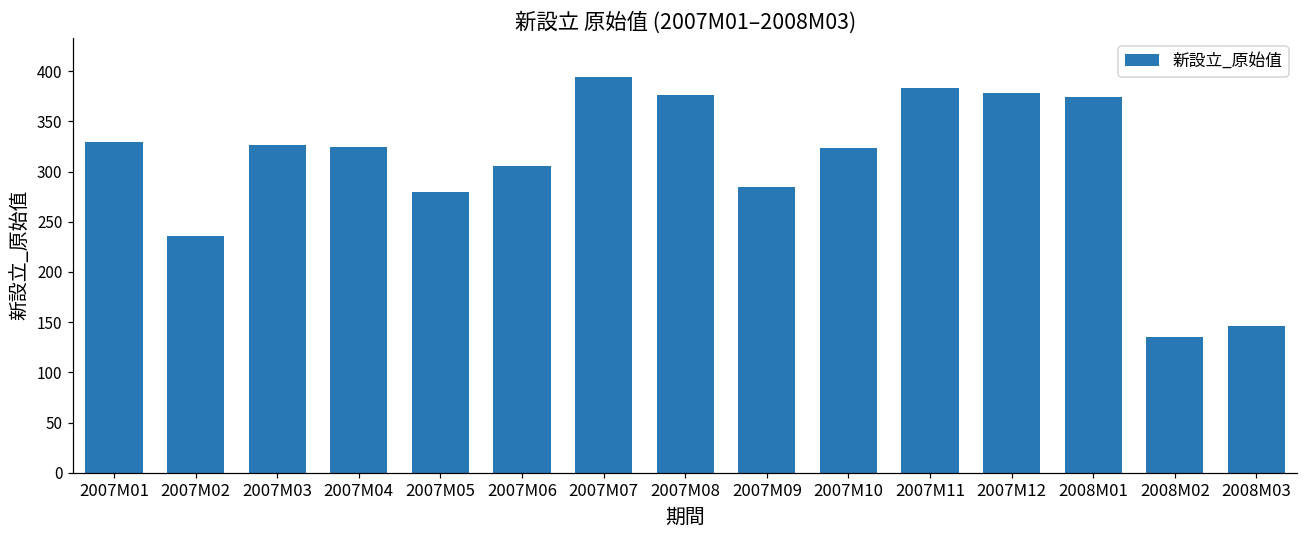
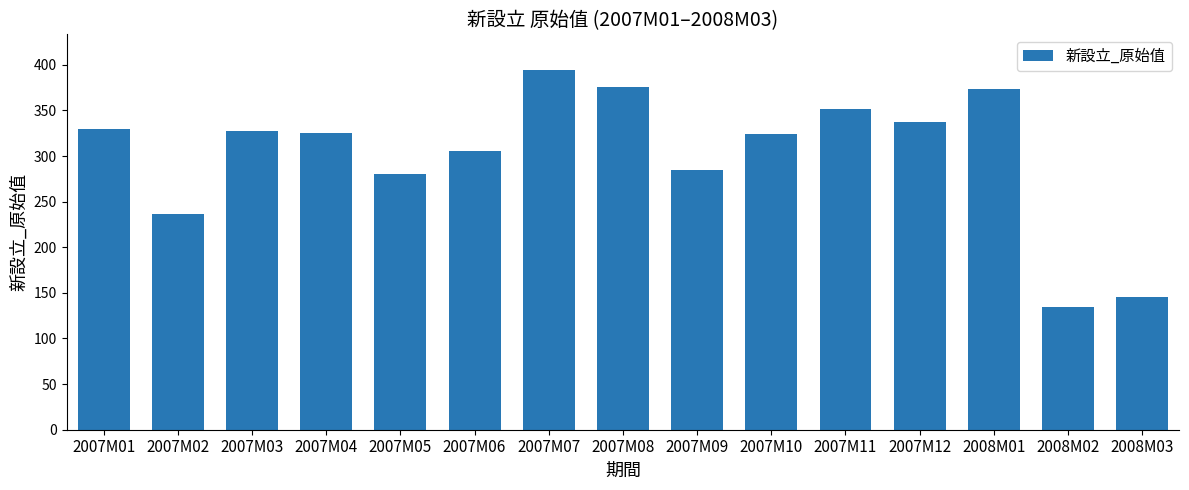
2007M11: 380 -> 350
2007M12: 380 -> 340
